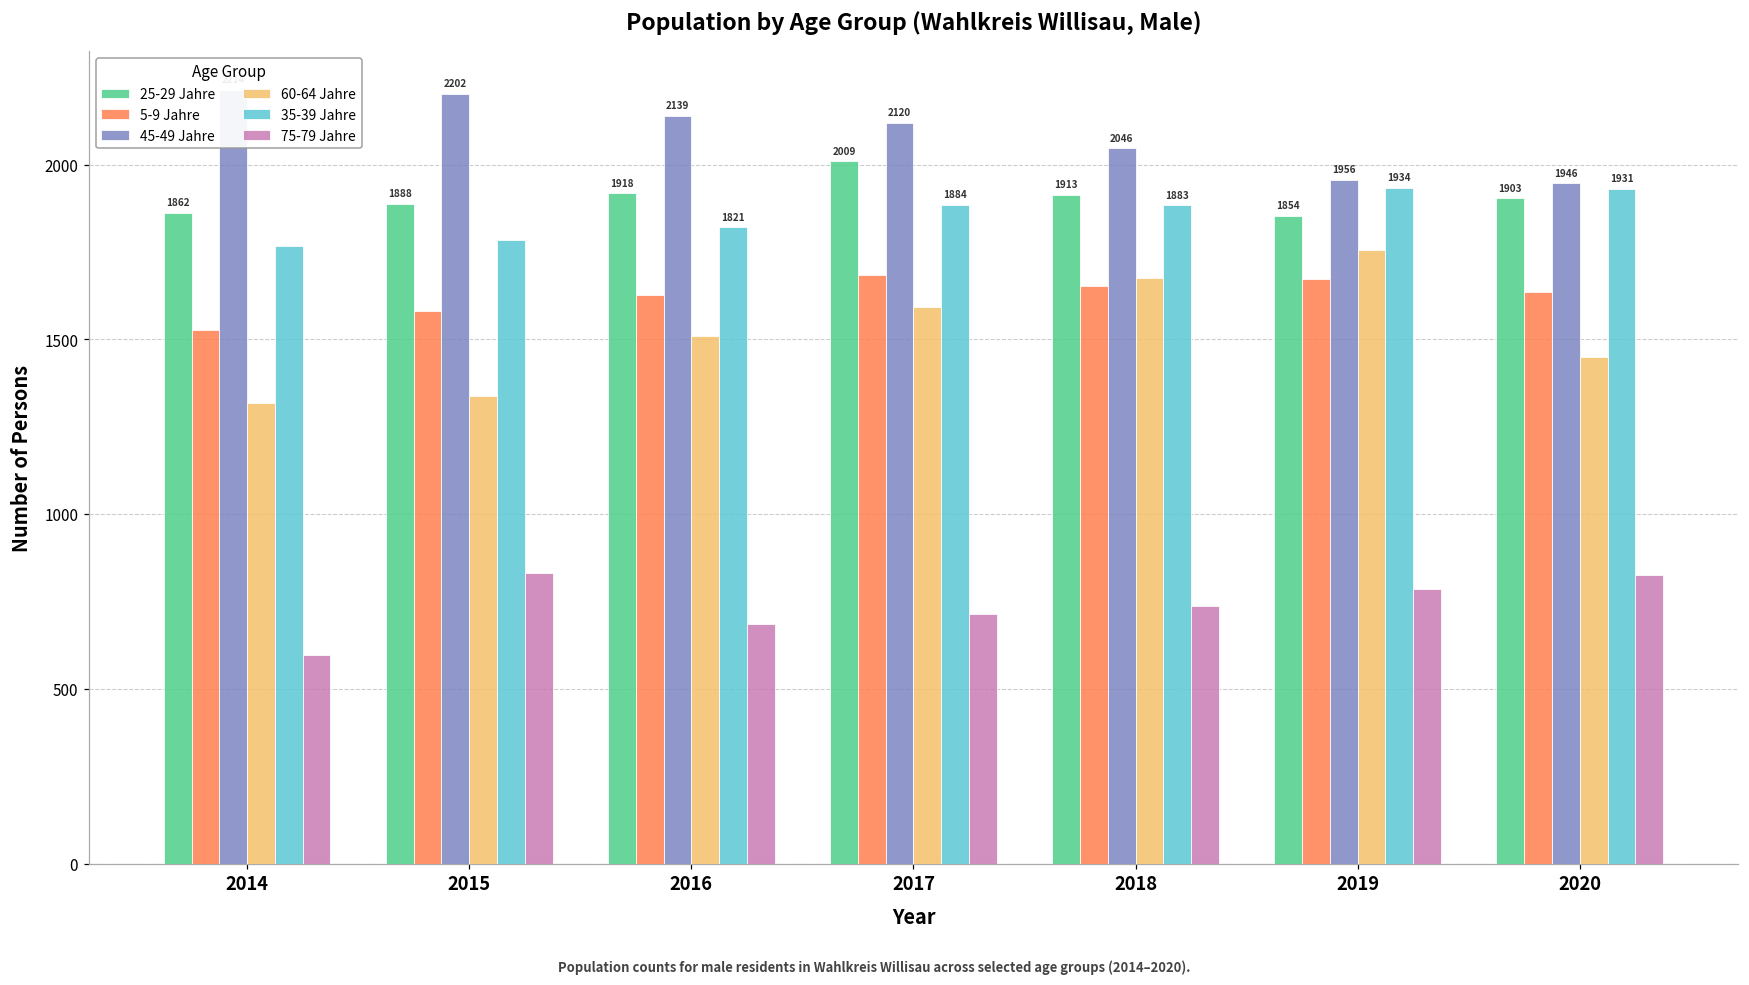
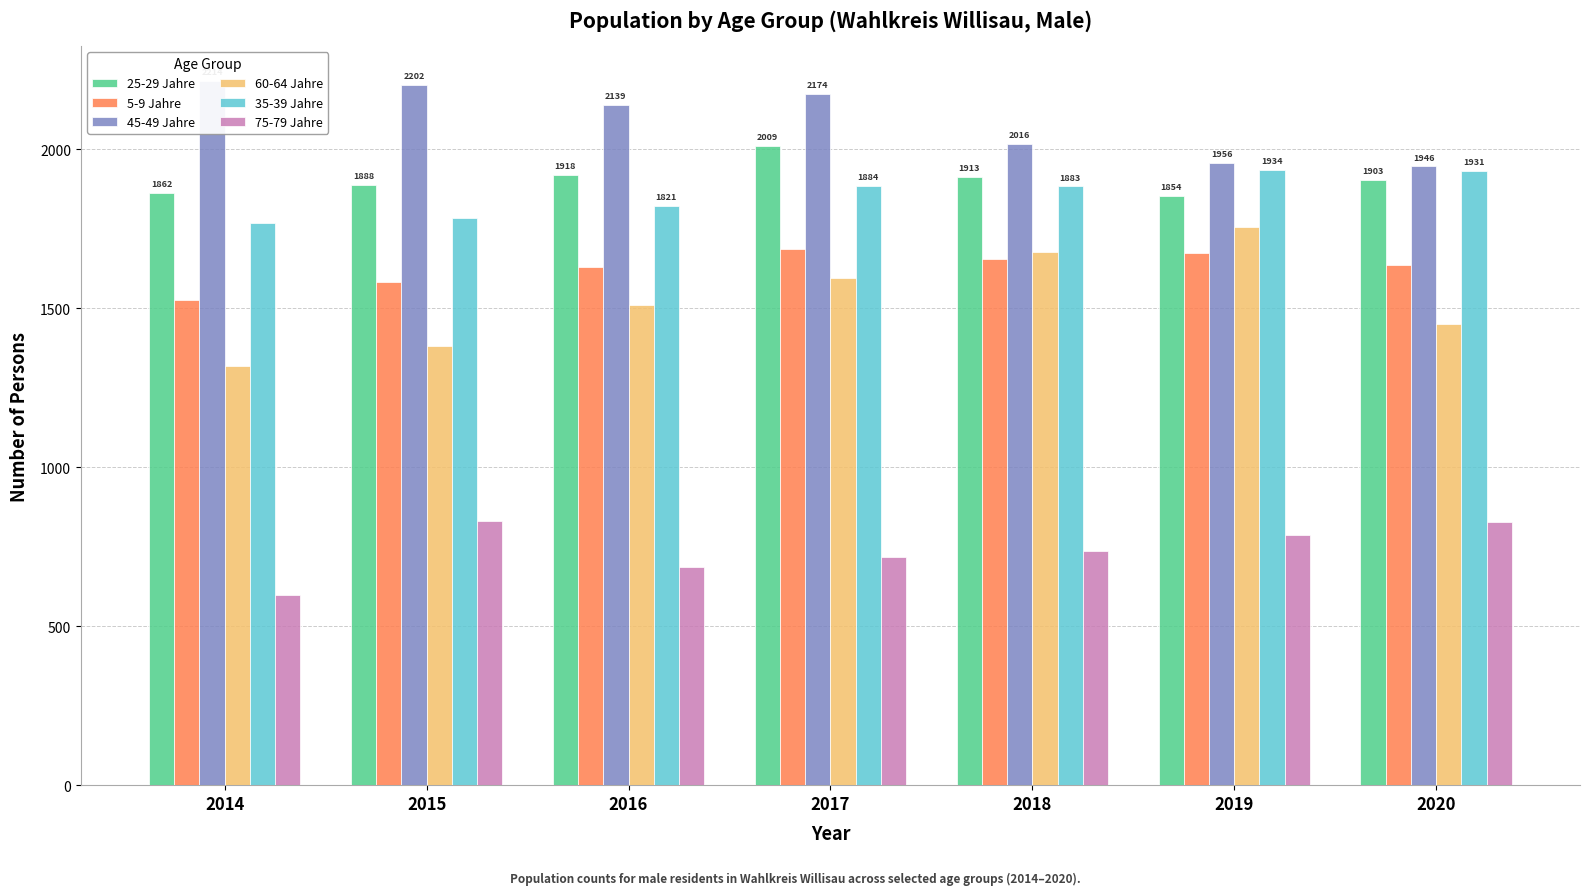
60-64 Jahre, 2015: 1340 -> 1380
45-49 Jahre, 2017: 2120 -> 2174
45-49 Jahre, 2018: 2046 -> 2016
